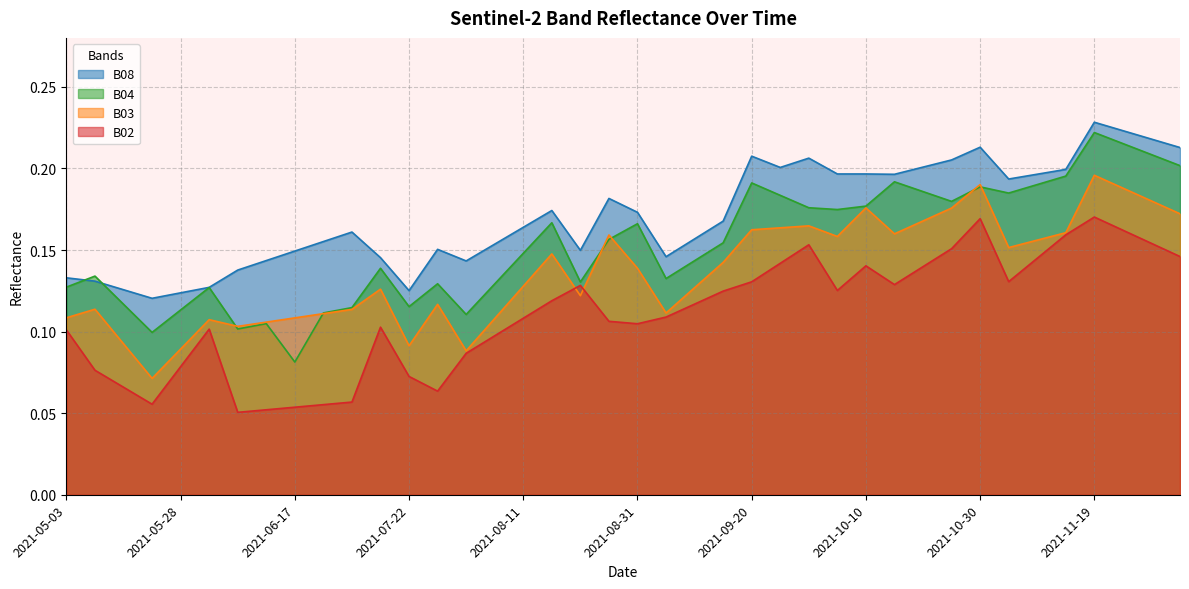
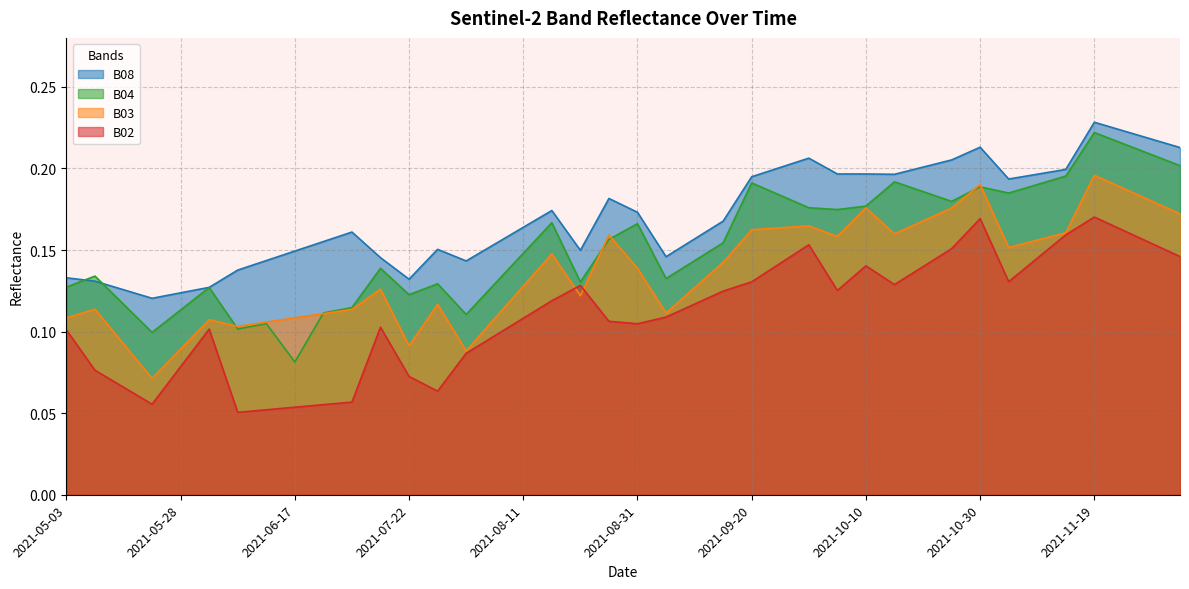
B08, 2021-07-22: 0.125 -> 0.132
B04, 2021-07-22: 0.115 -> 0.123
B08, 2021-09-20: 0.208 -> 0.195
